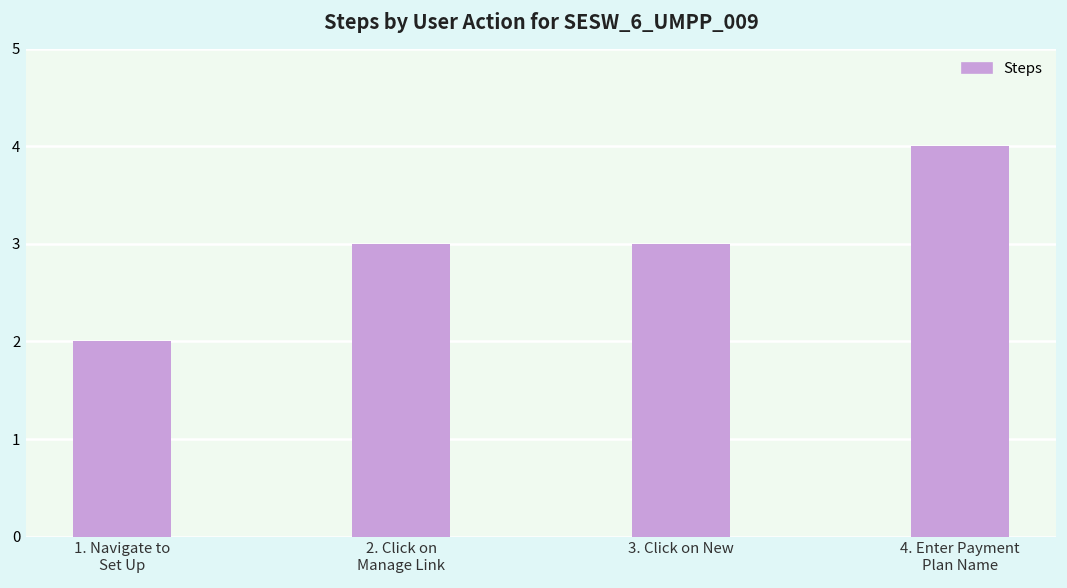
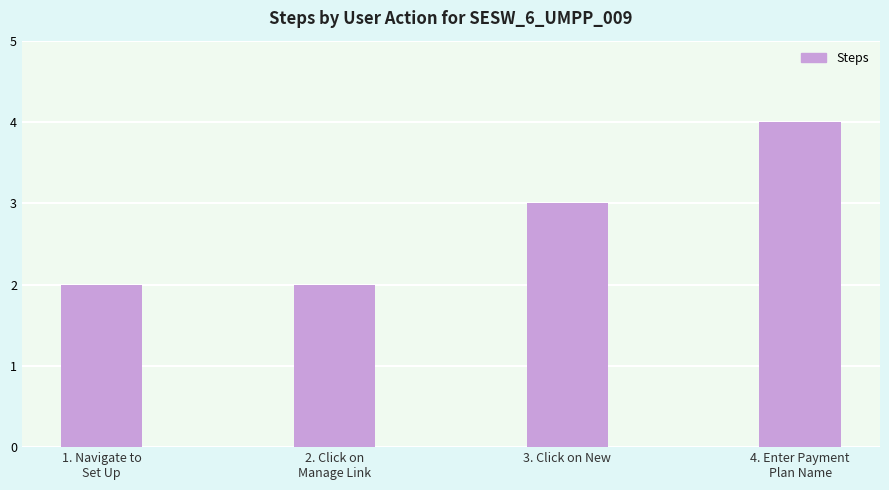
2. Click on Manage Link: 3 -> 2
